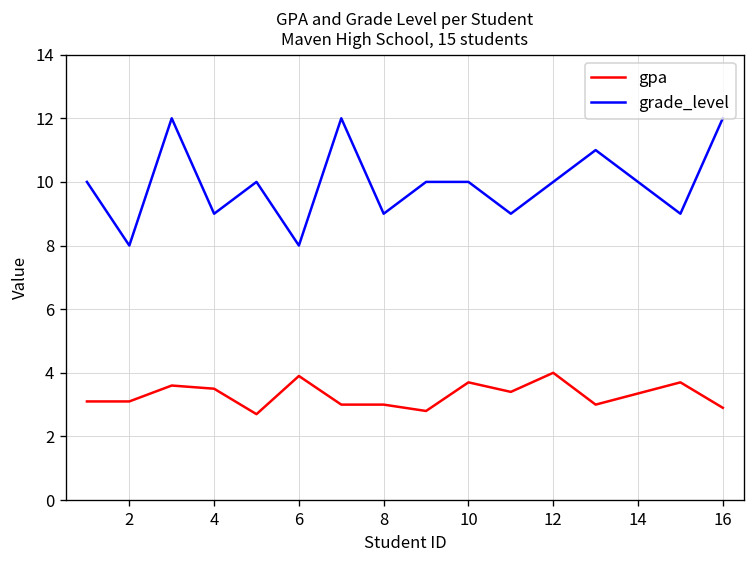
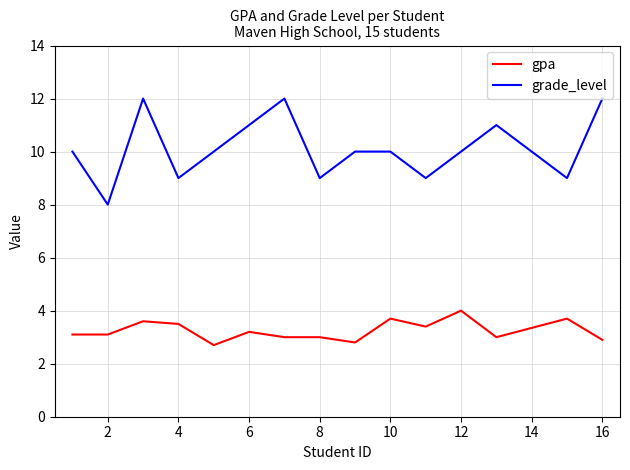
gpa, 6: 3.9 -> 3.2
grade_level, 6: 8 -> 11
